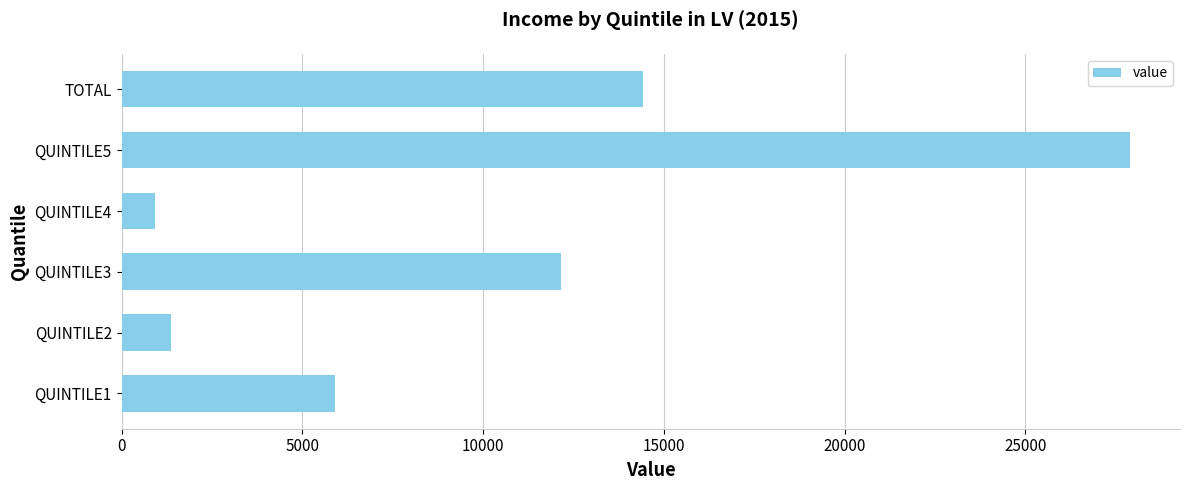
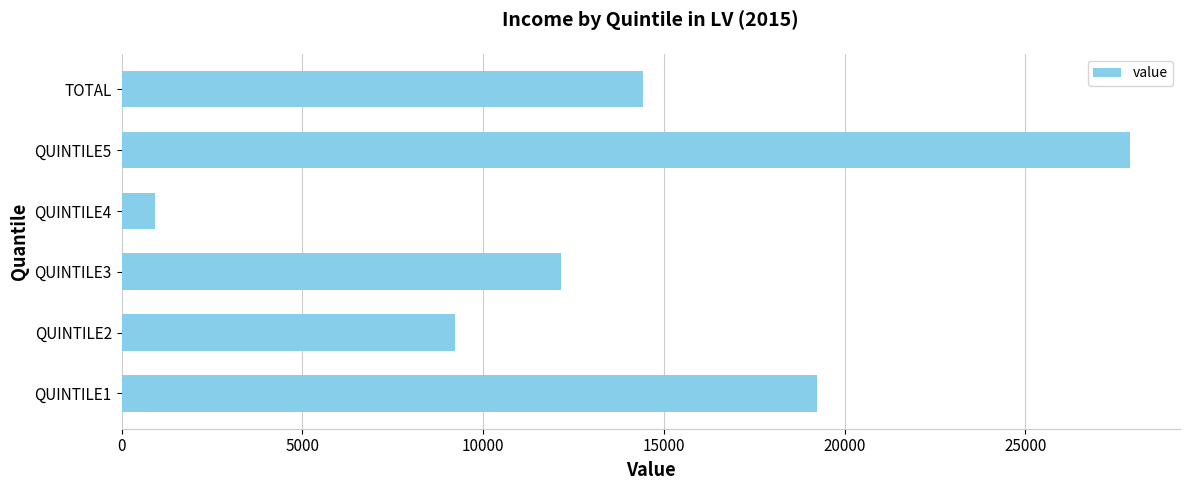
QUINTILE2: 1400 -> 9200
QUINTILE1: 5900 -> 19200
